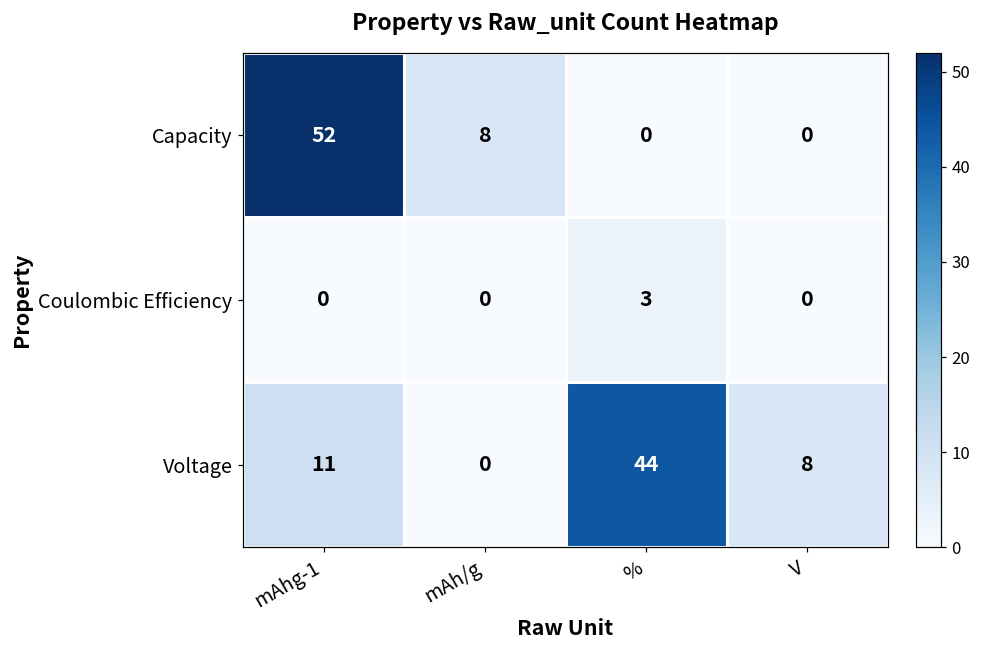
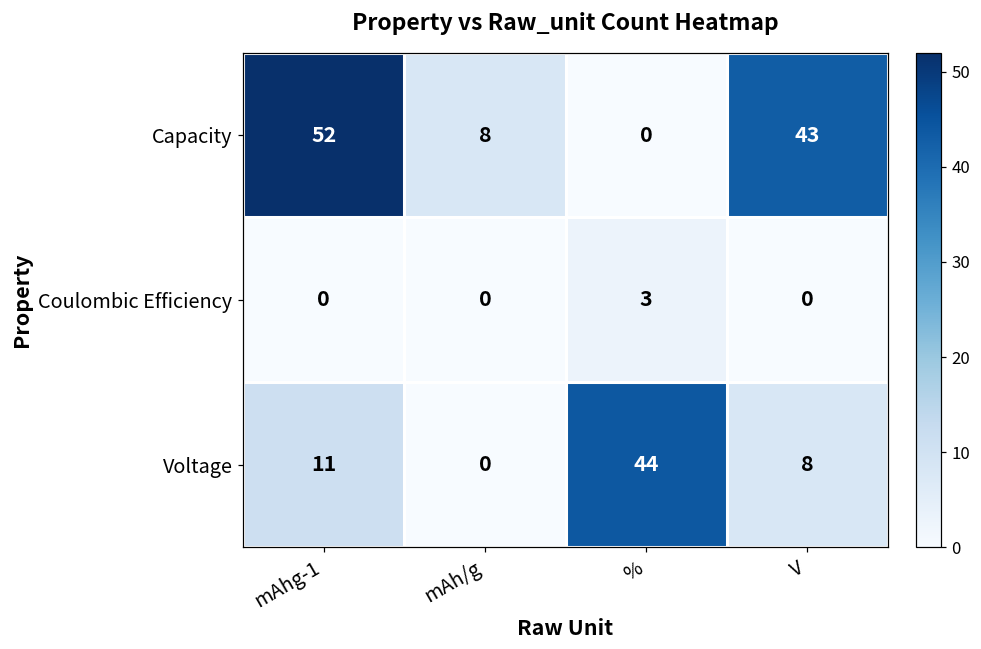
Capacity, V: 0 -> 43
